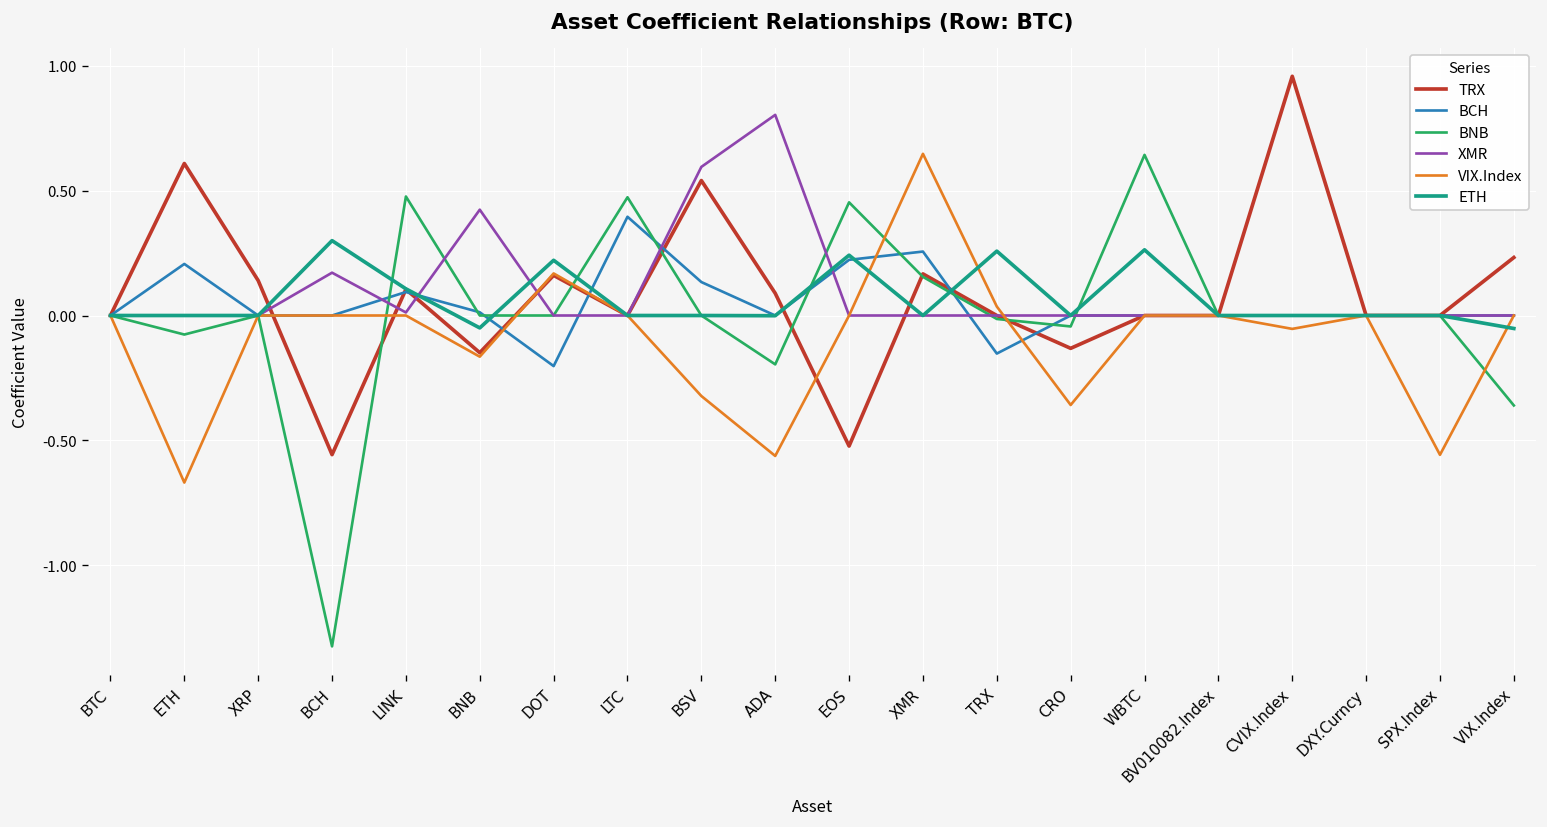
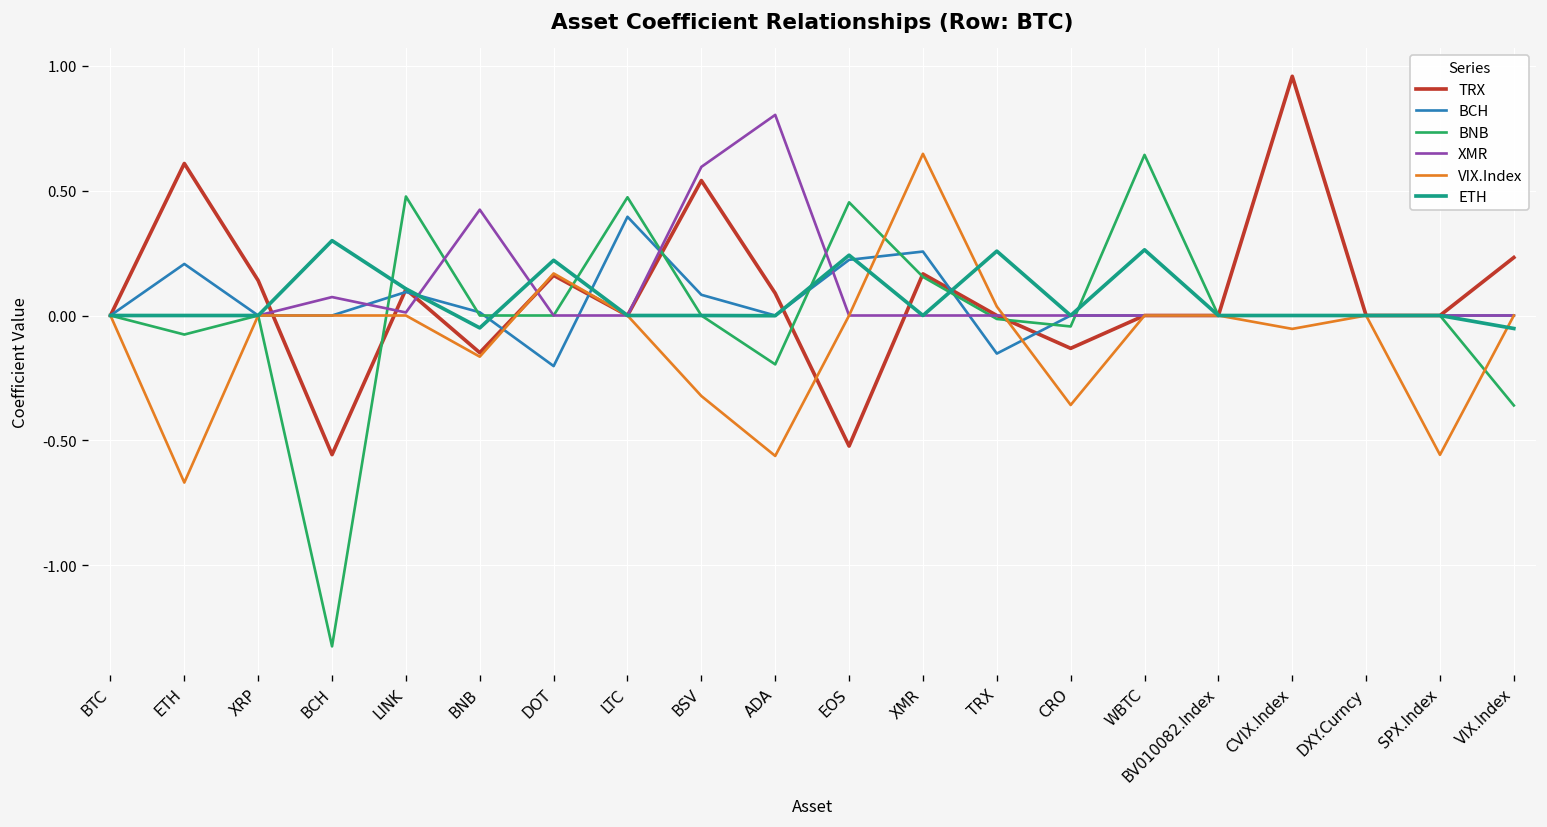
XMR, BCH: 0.17 -> 0.07
BCH, BSV: 0.13 -> 0.08
